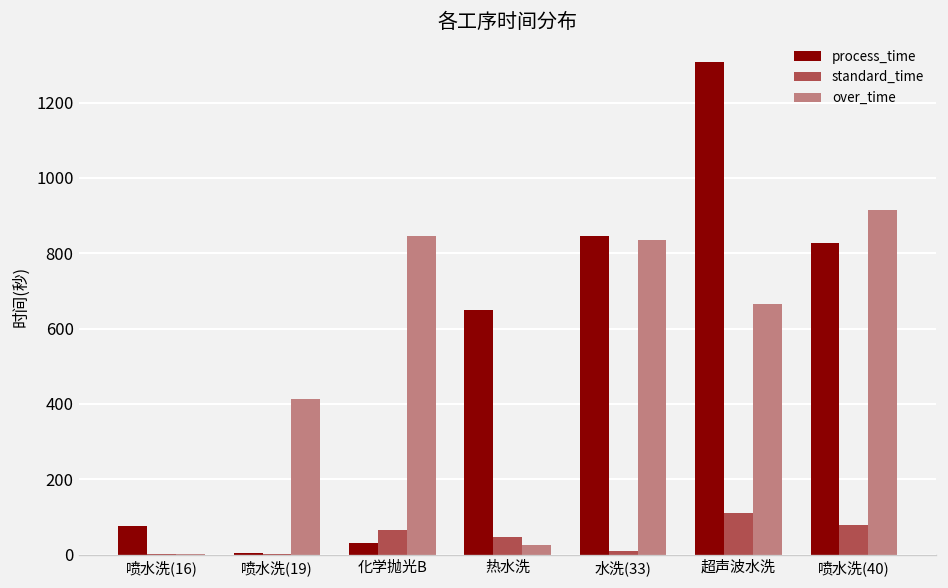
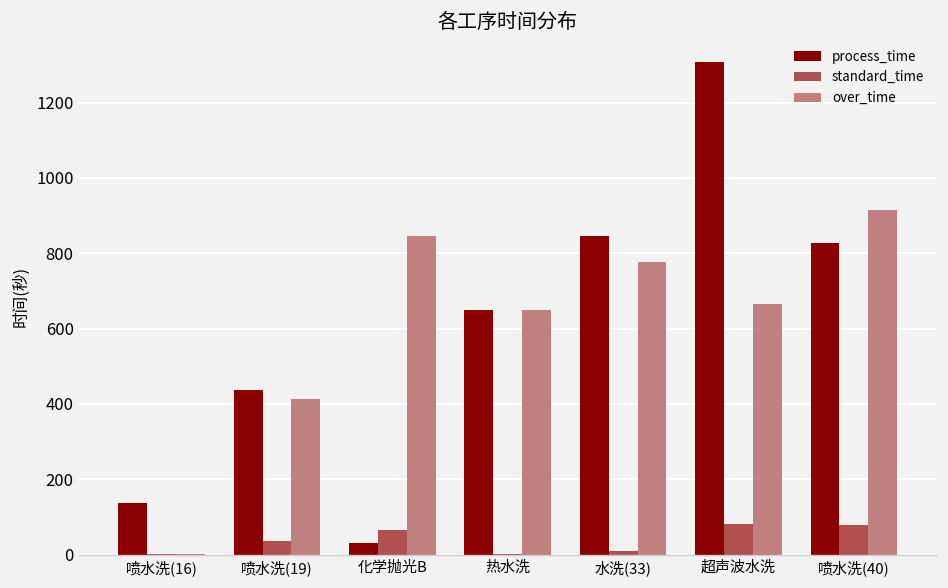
process_time, 喷水洗(16): 80 -> 140
process_time, 喷水洗(19): 0 -> 440
standard_time, 喷水洗(19): 0 -> 40
standard_time, 热水洗: 50 -> 0
over_time, 热水洗: 30 -> 650
over_time, 水洗(33): 840 -> 780
standard_time, 超声波水洗: 110 -> 80
